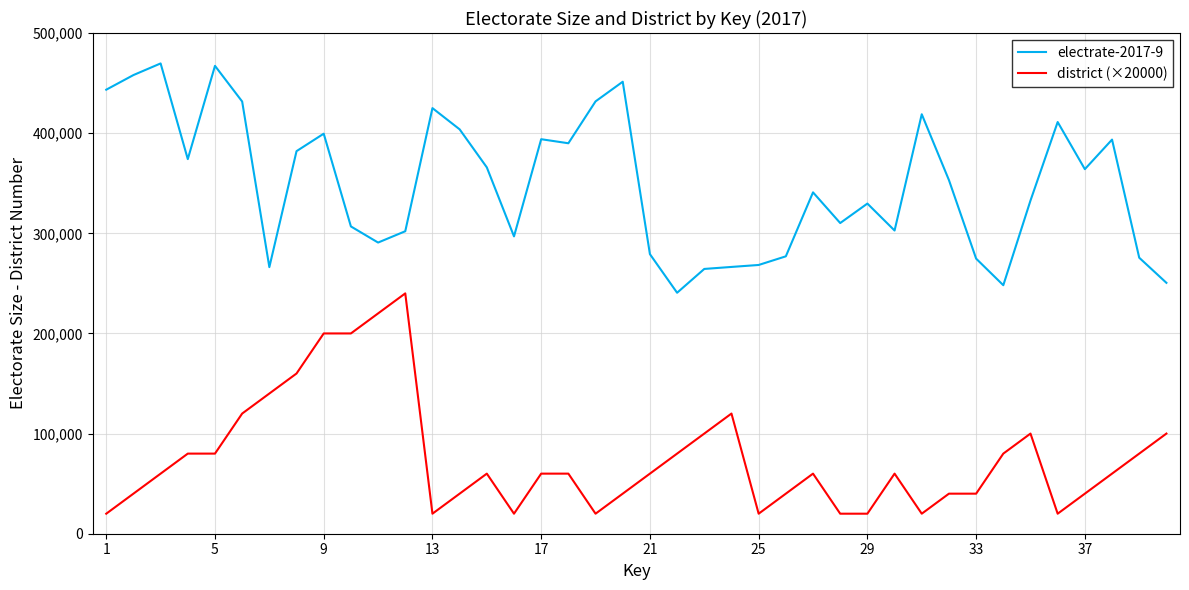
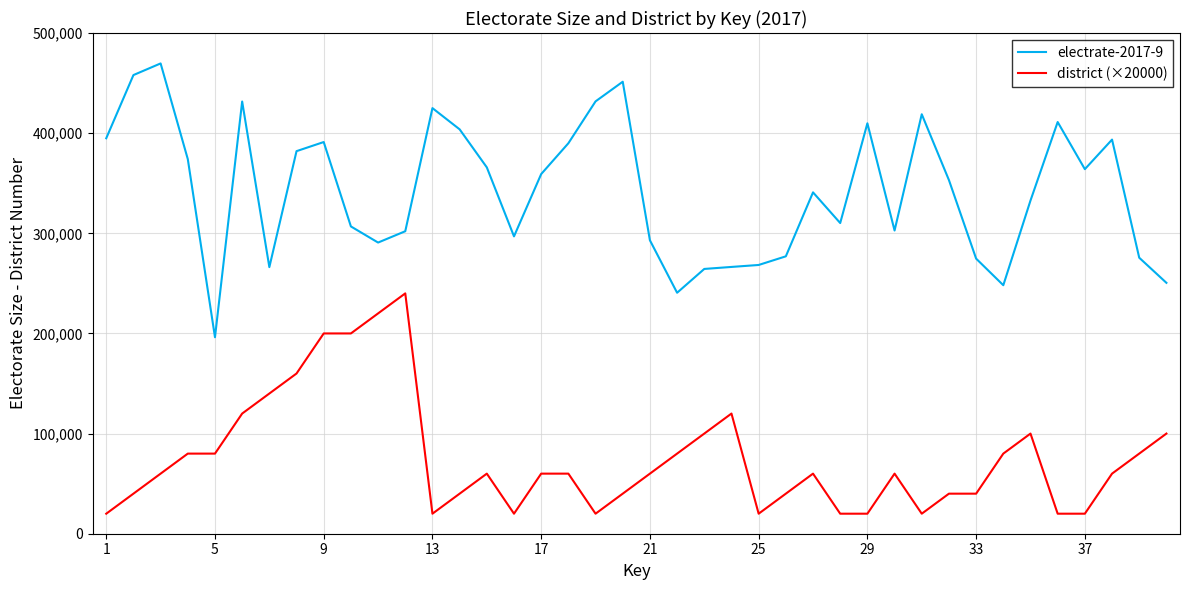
electrate-2017-9, 1: 443,000 -> 395,000
electrate-2017-9, 5: 467,000 -> 196,000
electrate-2017-9, 9: 399,000 -> 391,000
electrate-2017-9, 17: 394,000 -> 359,000
electrate-2017-9, 21: 279,000 -> 293,000
electrate-2017-9, 29: 330,000 -> 410,000
district (×20000), 37: 40,000 -> 20,000
